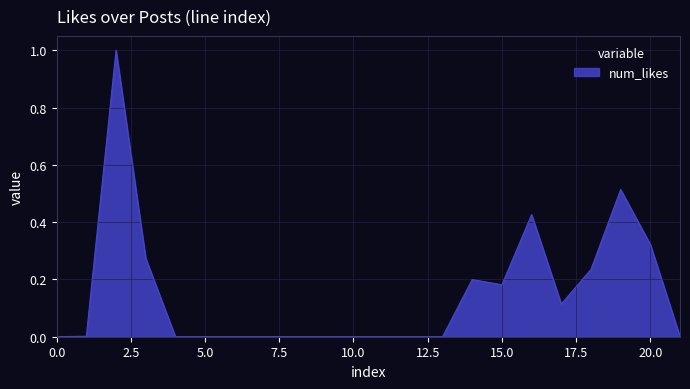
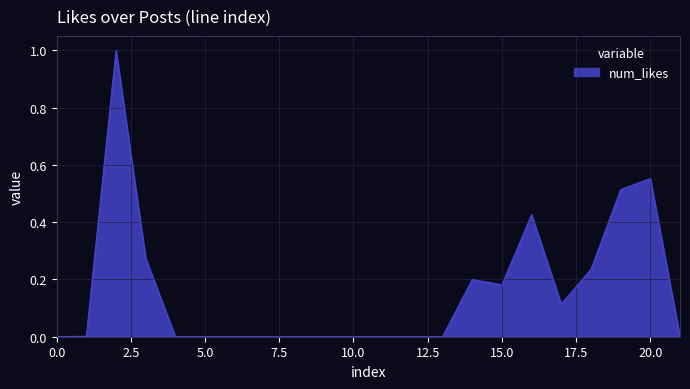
20.0: 0.32 -> 0.55
